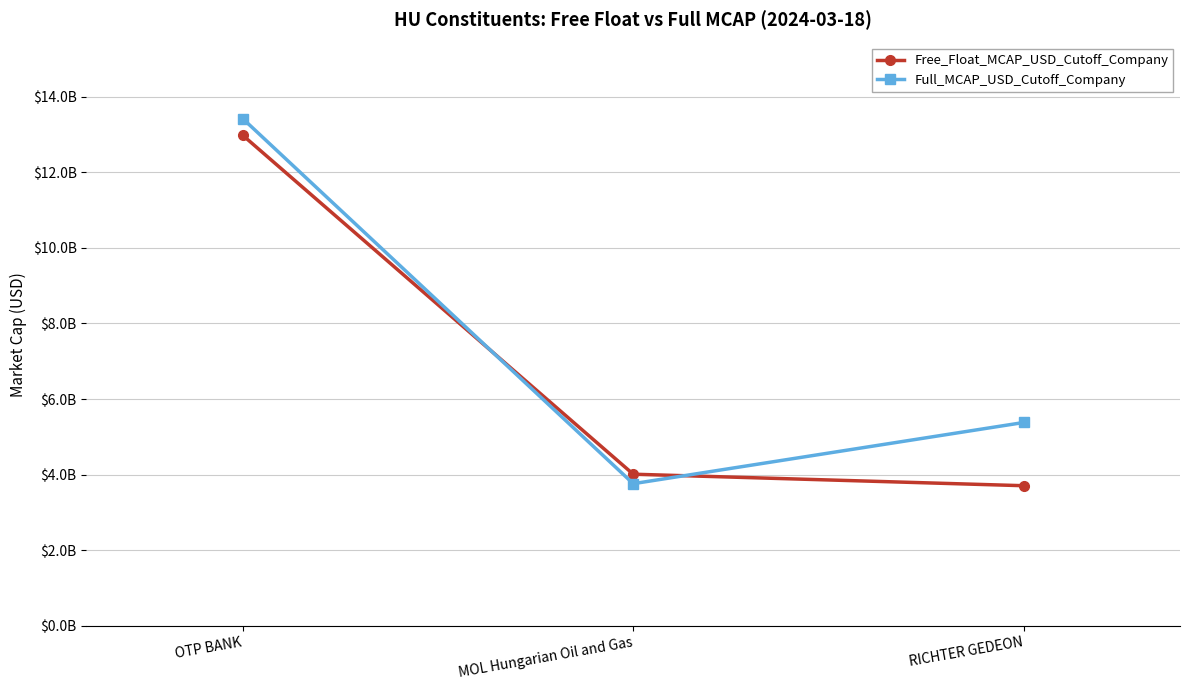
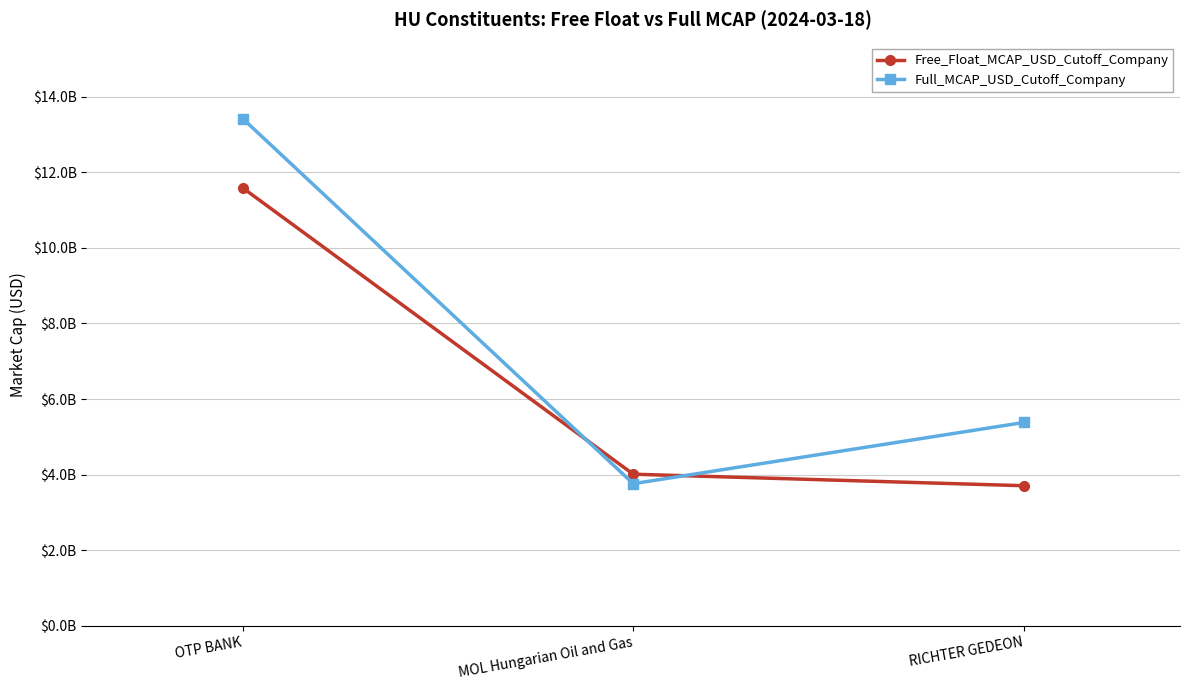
Free_Float_MCAP_USD_Cutoff_Company, OTP BANK: $13000000000 -> $11600000000
